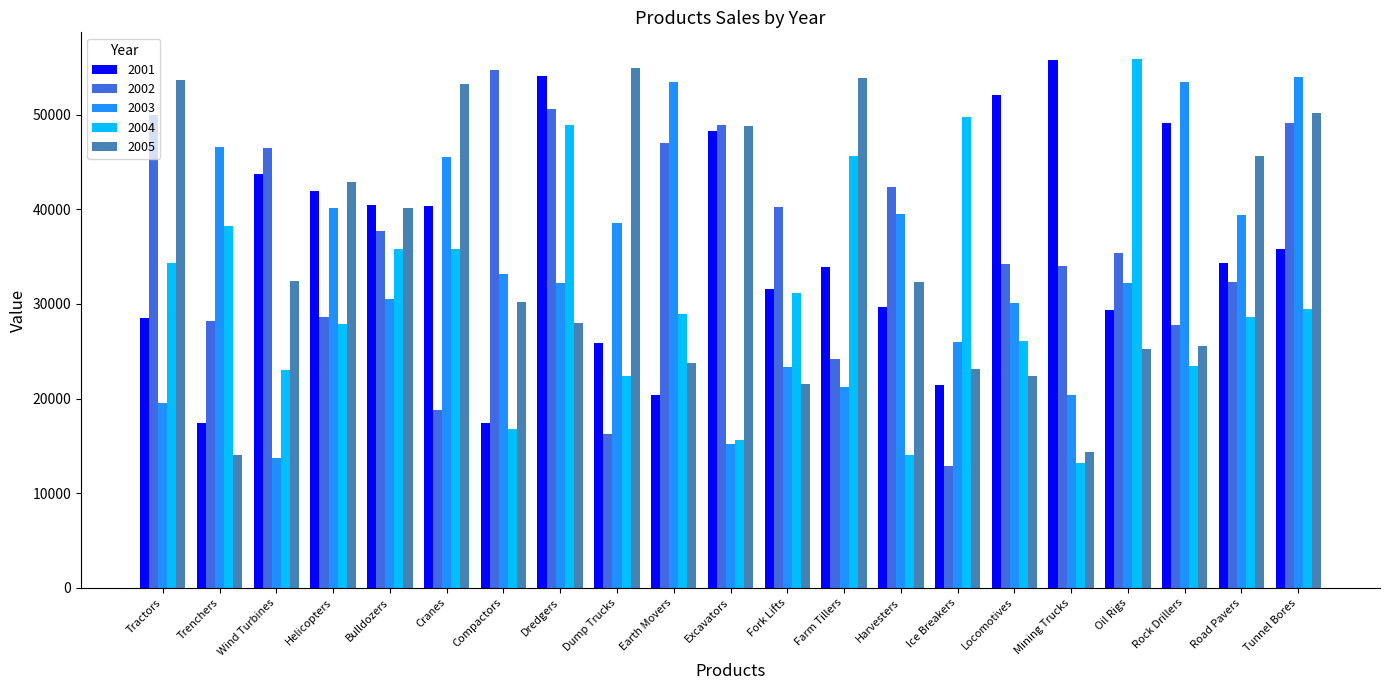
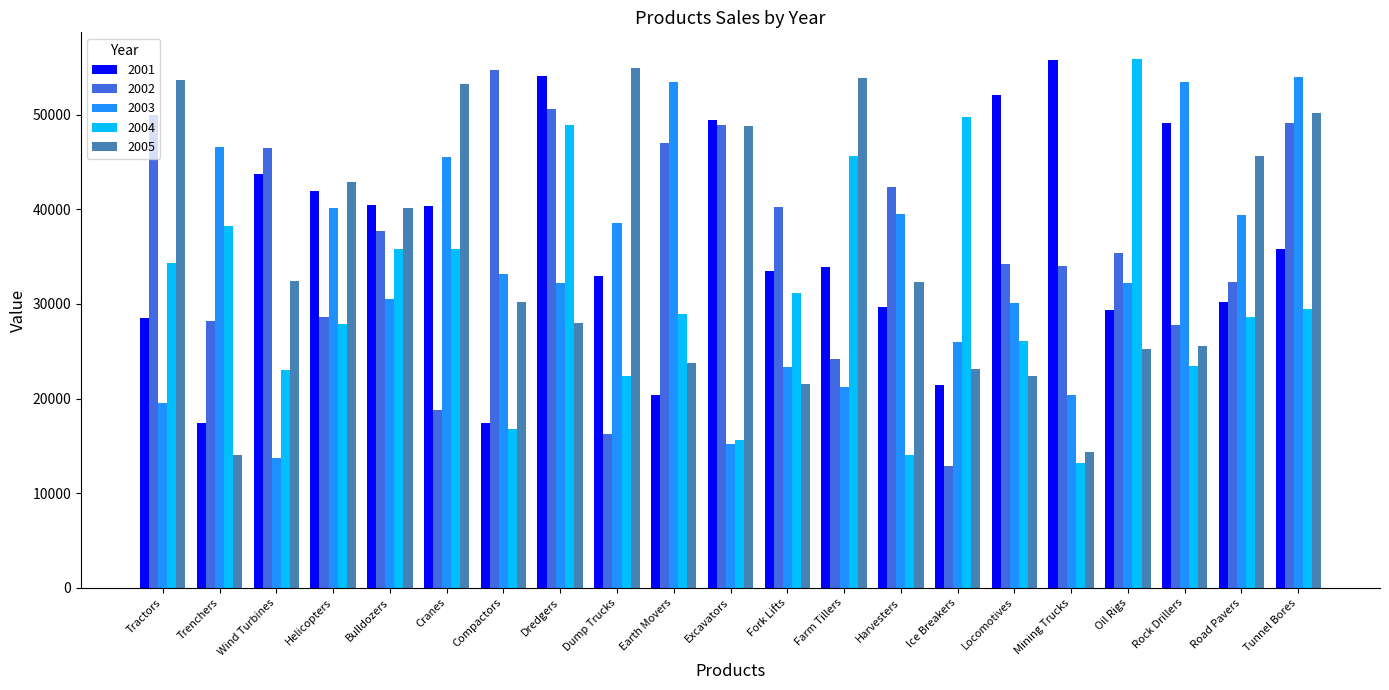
2001, Dump Trucks: 26000 -> 33000
2001, Excavators: 48000 -> 49000
2001, Fork Lifts: 32000 -> 33000
2001, Road Pavers: 34000 -> 30000
